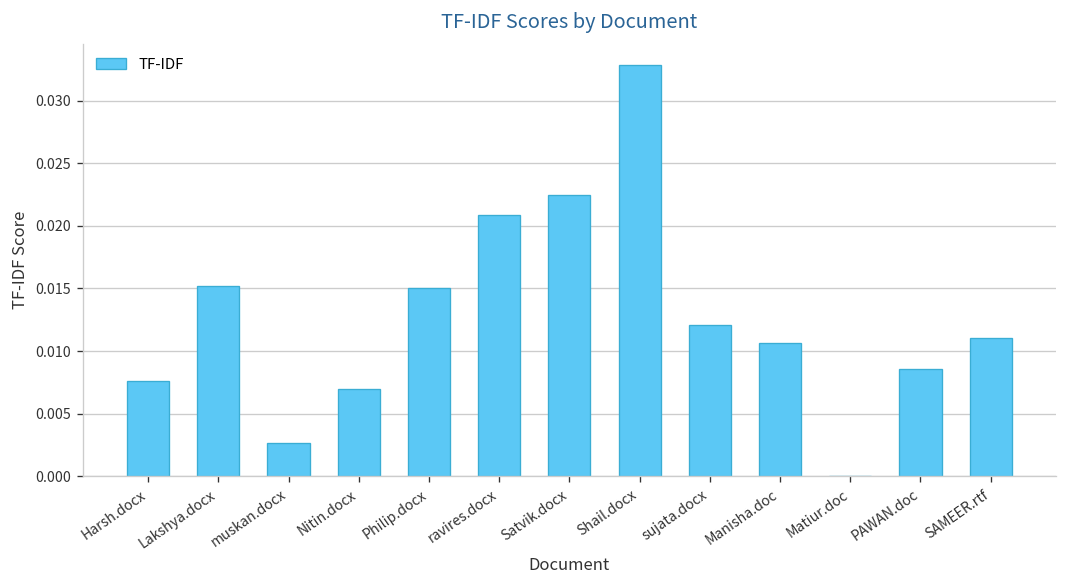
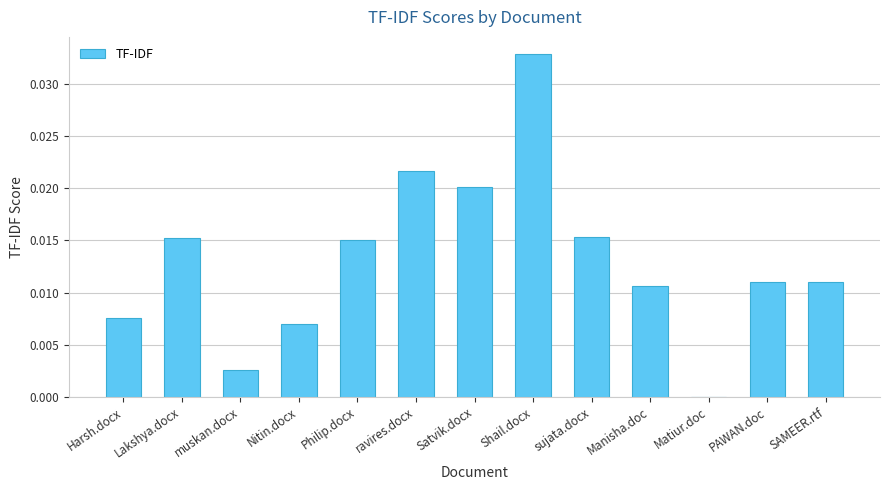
ravires.docx: 0.0209 -> 0.0217
Satvik.docx: 0.0225 -> 0.0201
sujata.docx: 0.0121 -> 0.0153
PAWAN.doc: 0.0085 -> 0.0110
